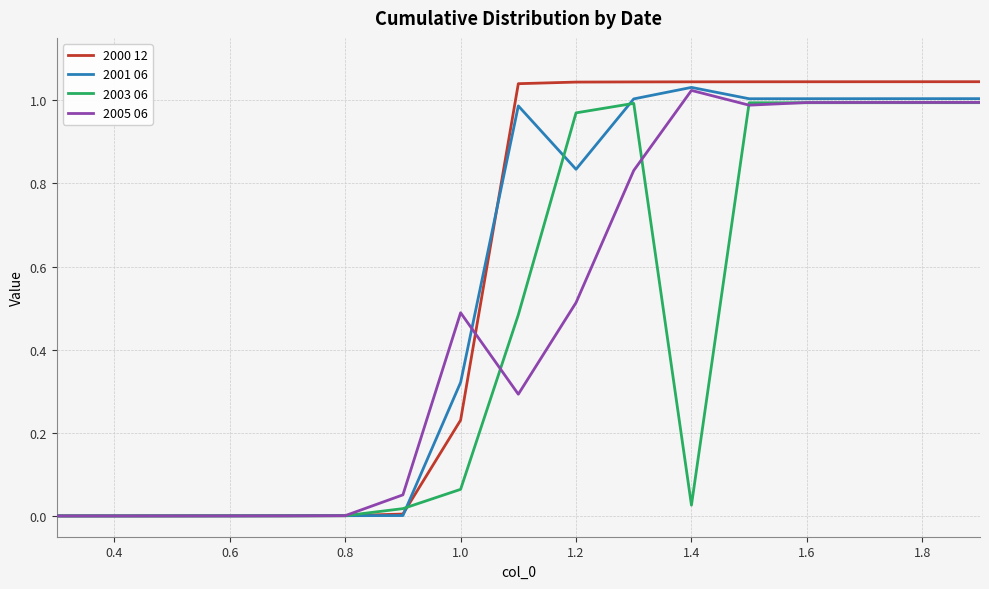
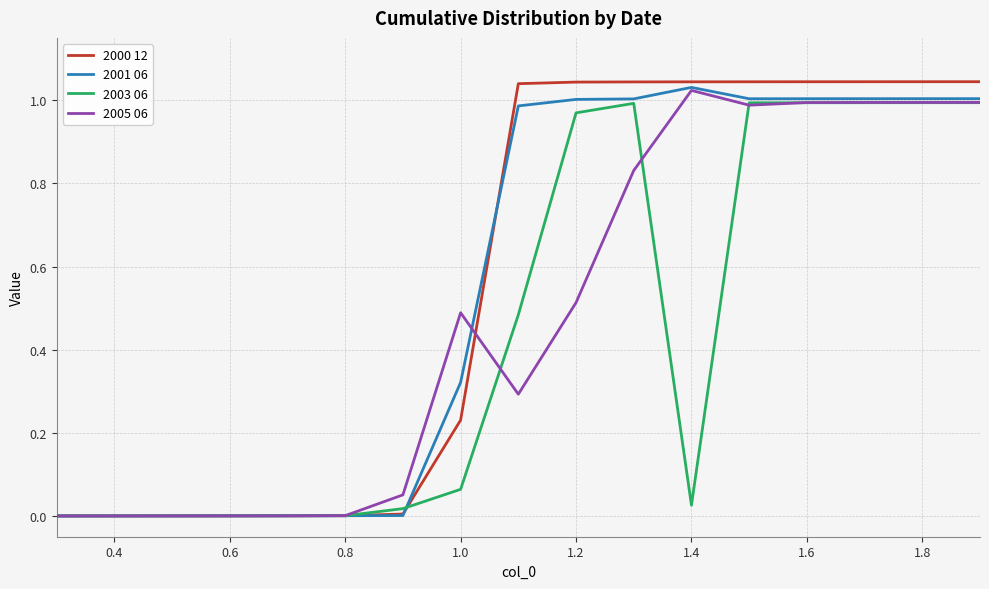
2001 06, 1.2: 0.83 -> 1.00
